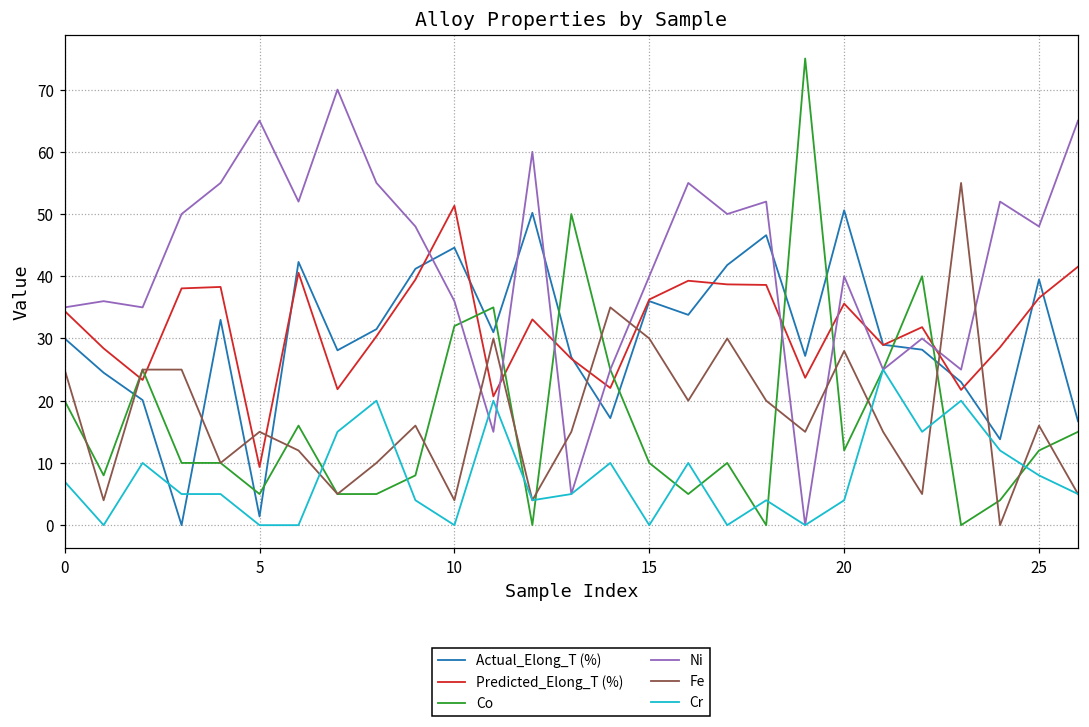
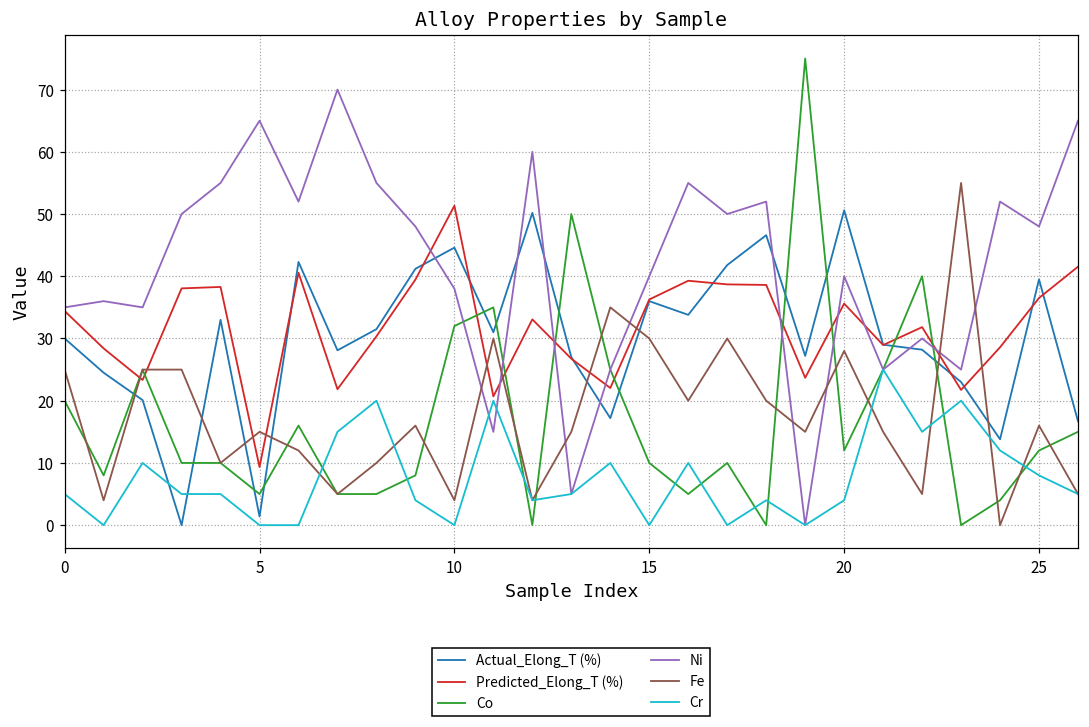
Cr, 0: 7 -> 5
Ni, 10: 36 -> 38
